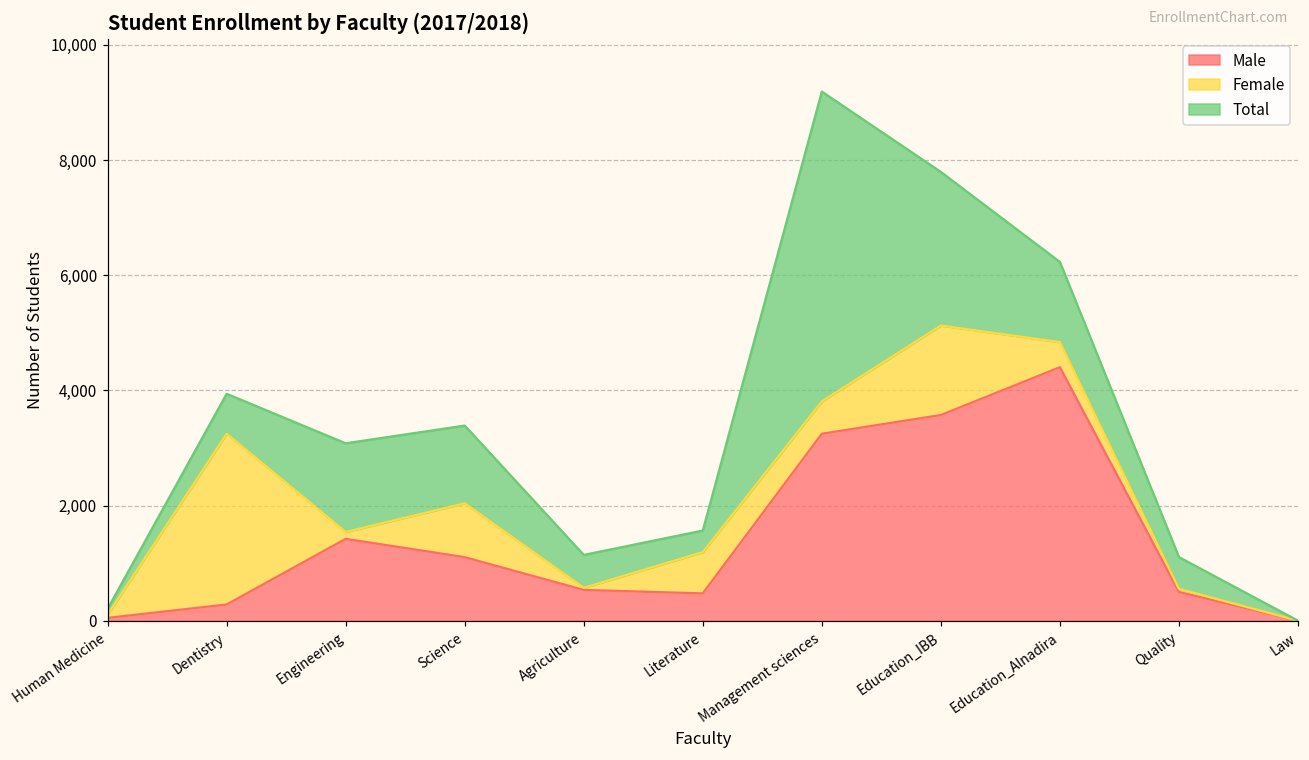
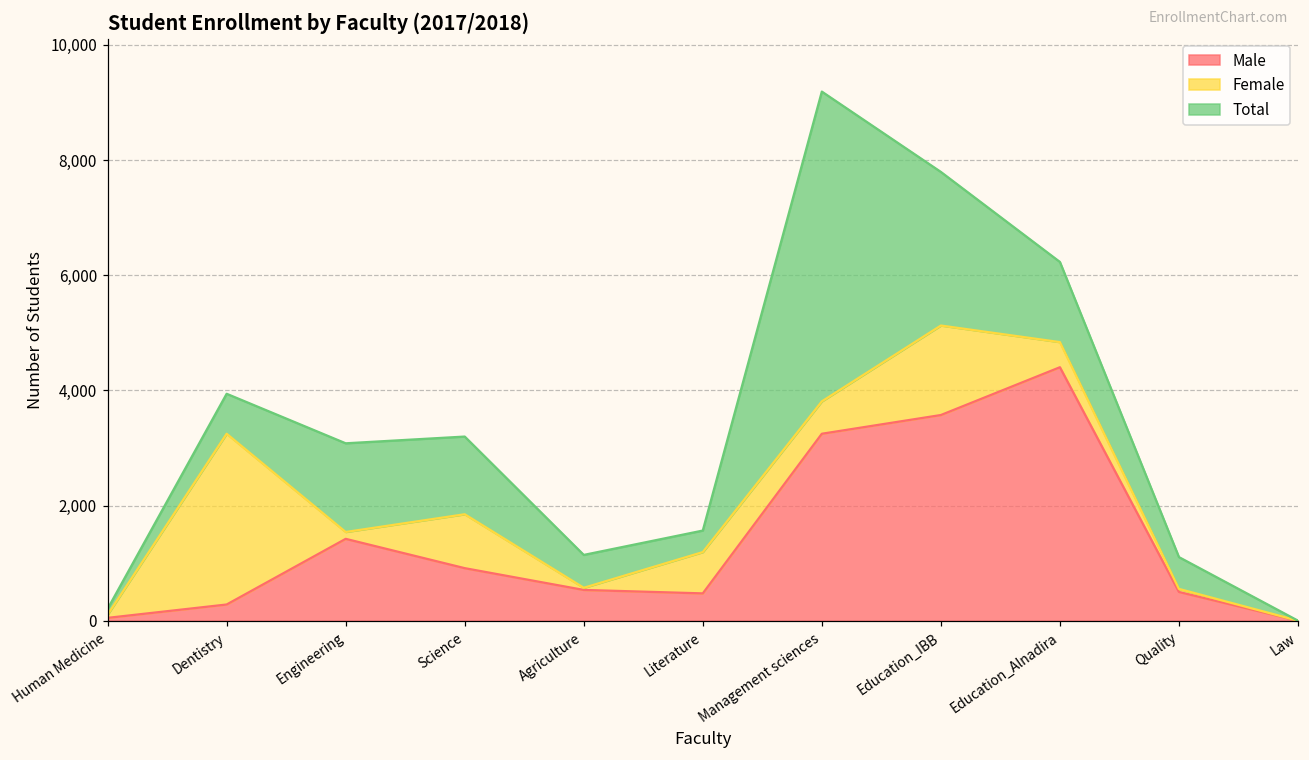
Male, Science: 1,100 -> 900
